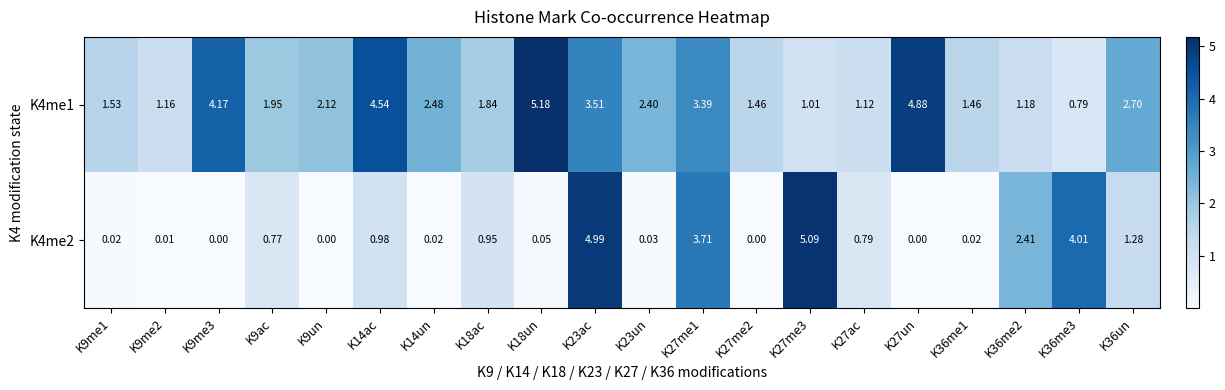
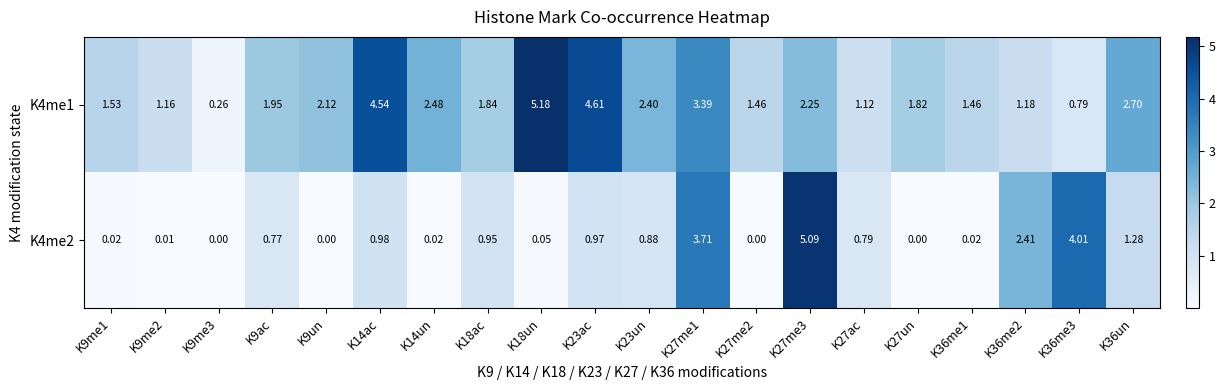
K4me1, K9me3: 4.17 -> 0.26
K4me1, K23ac: 3.51 -> 4.61
K4me1, K27me3: 1.01 -> 2.25
K4me1, K27un: 4.88 -> 1.82
K4me2, K23ac: 4.99 -> 0.97
K4me2, K23un: 0.03 -> 0.88
